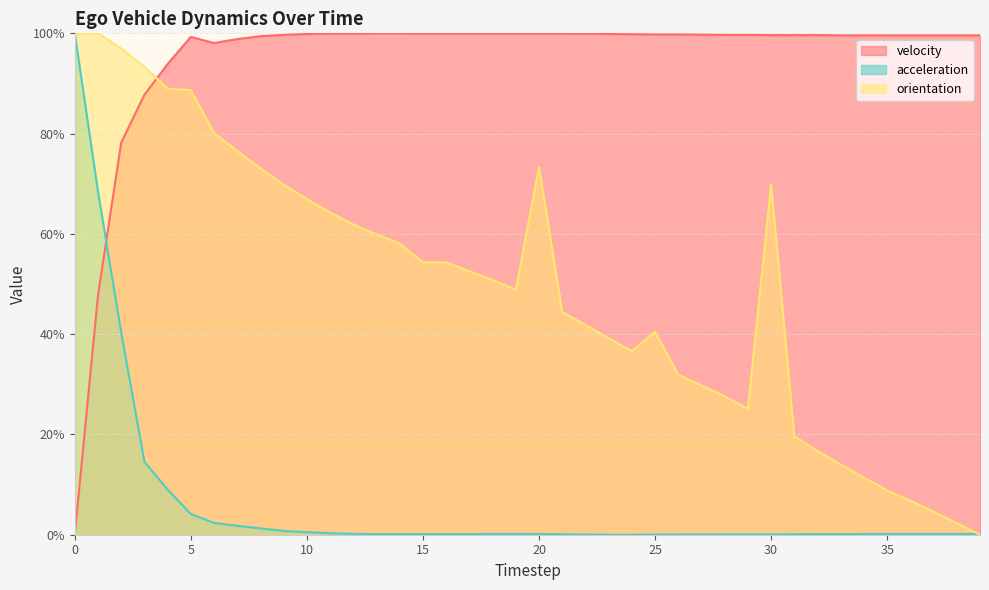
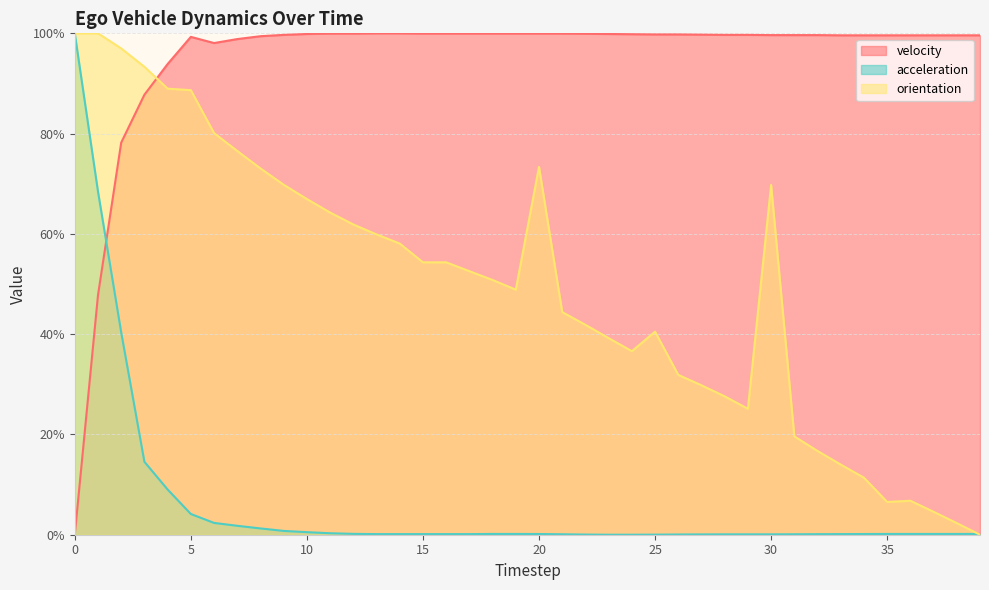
orientation, 35: 9% -> 7%
